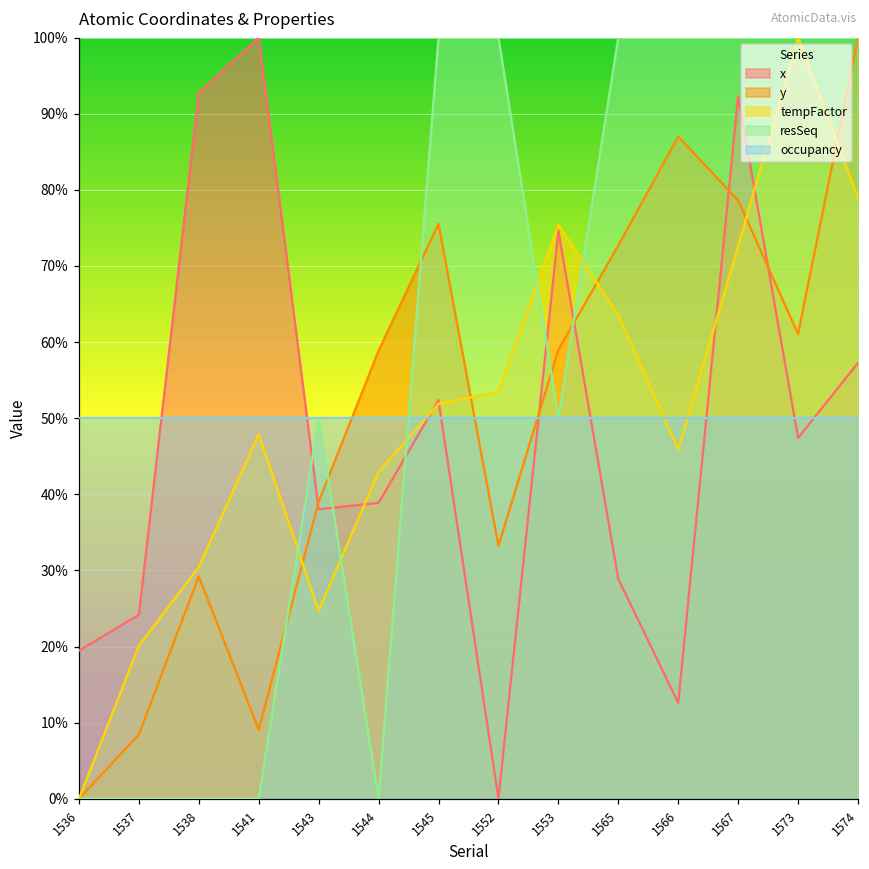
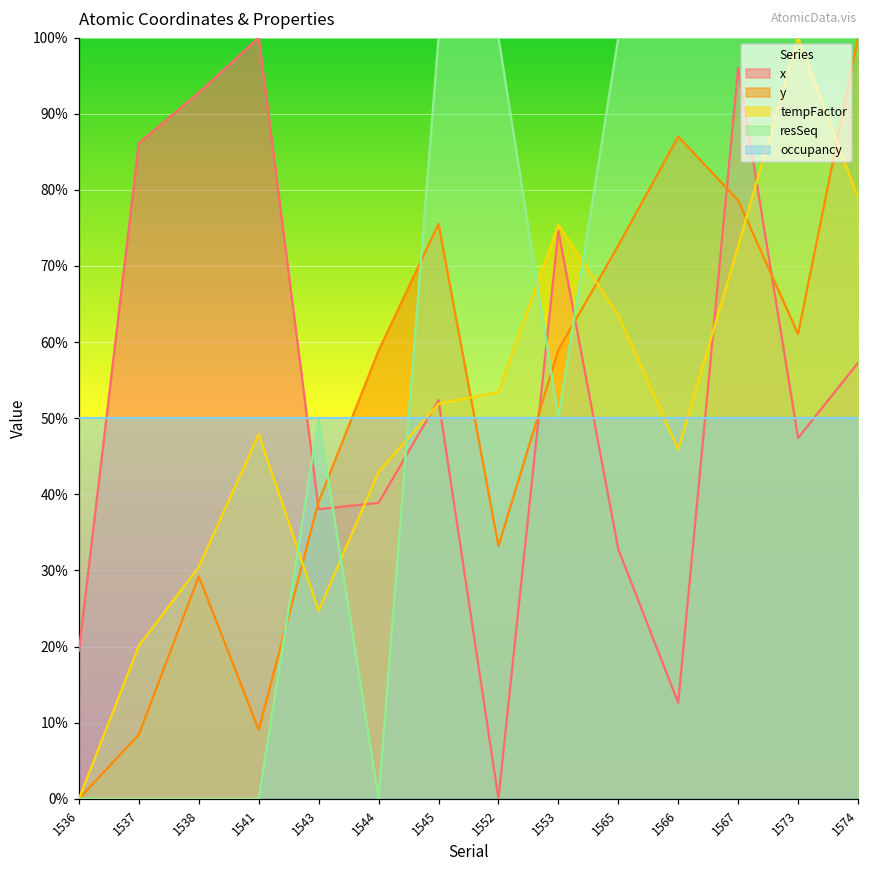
x, 1537: 24% -> 86%
x, 1565: 29% -> 33%
x, 1567: 92% -> 96%
